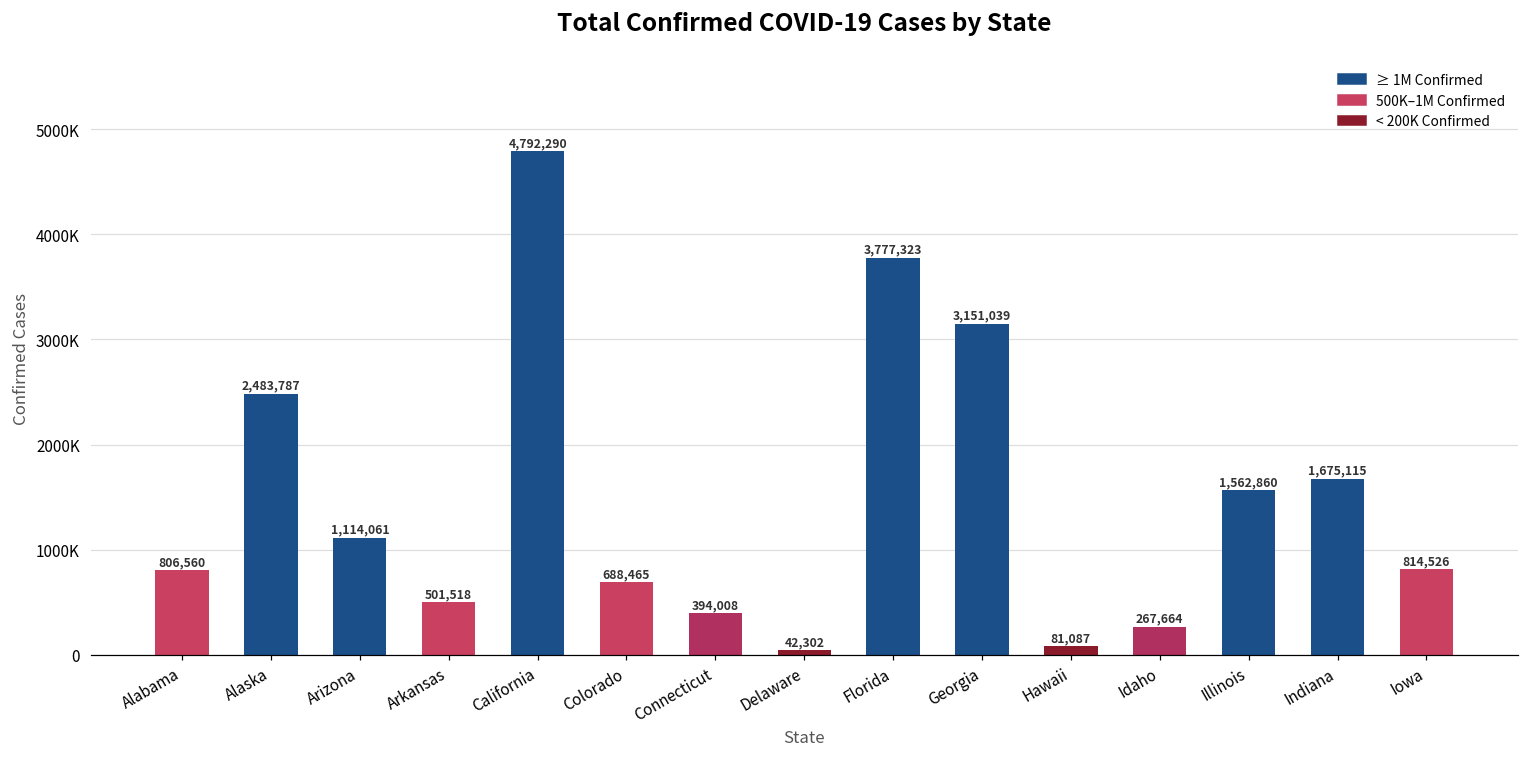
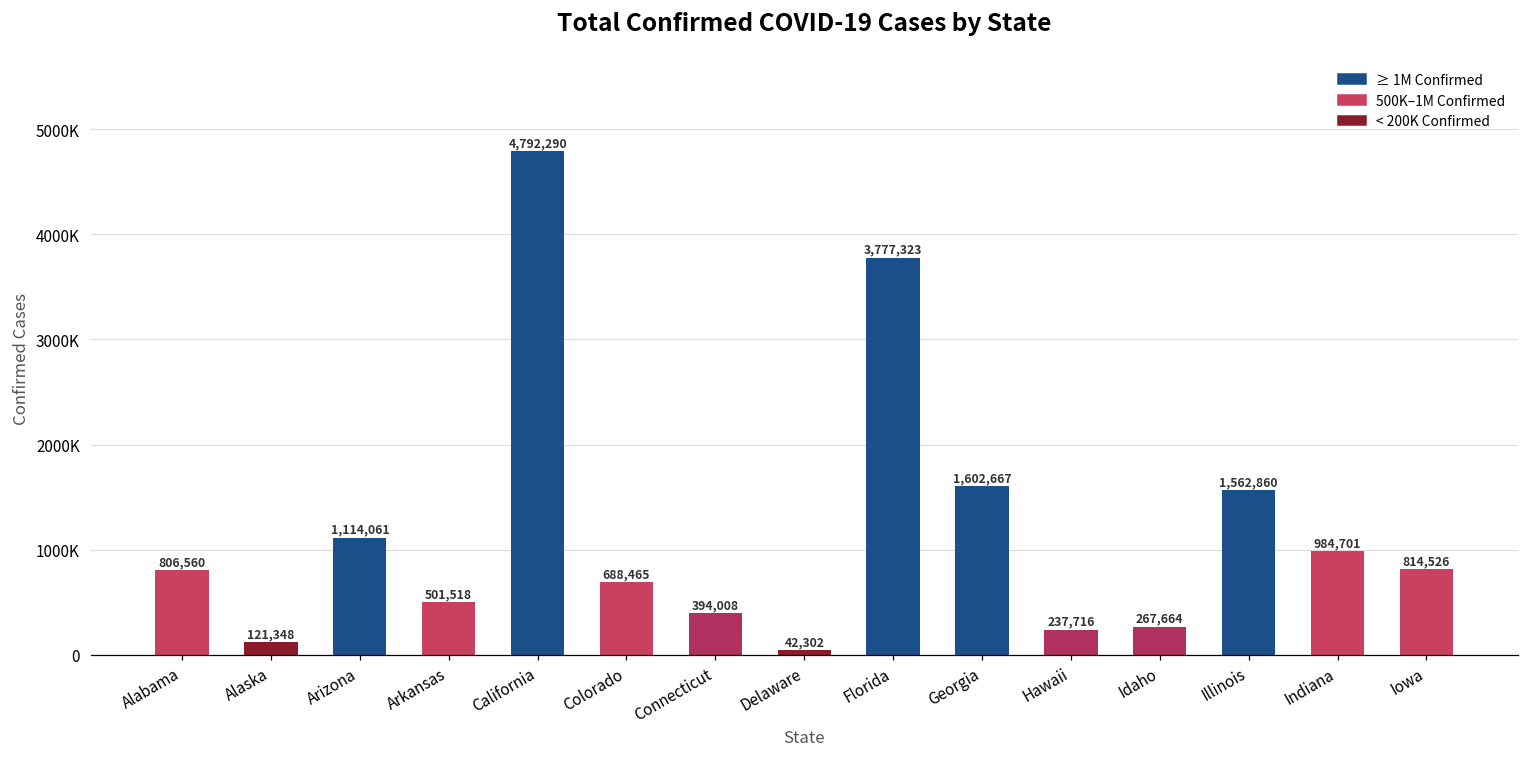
Alaska: 2,483,787 -> 121,348
Georgia: 3,151,039 -> 1,602,667
Hawaii: 81,087 -> 237,716
Indiana: 1,675,115 -> 984,701
